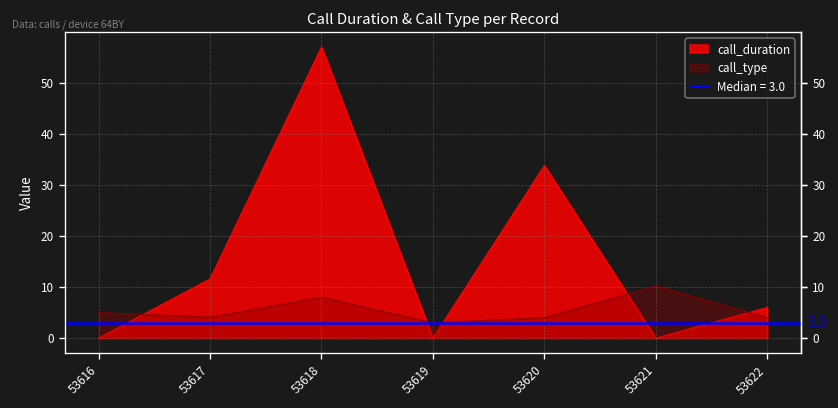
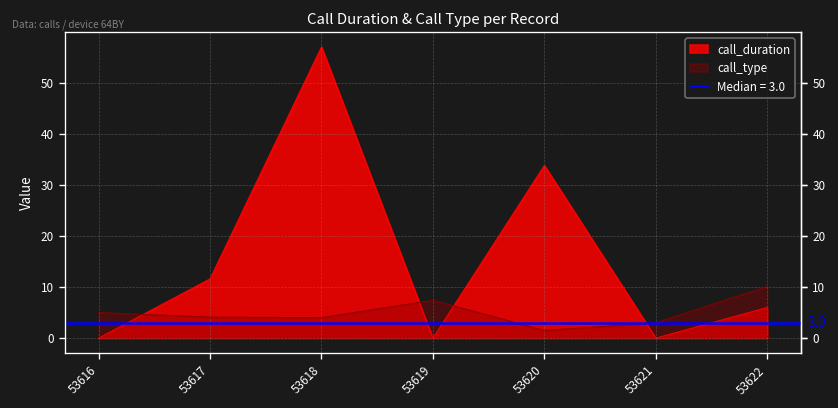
call_type, 53618: 8 -> 4
call_type, 53619: 3 -> 7
call_type, 53620: 4 -> 2
call_type, 53621: 10 -> 3
call_type, 53622: 4 -> 10
